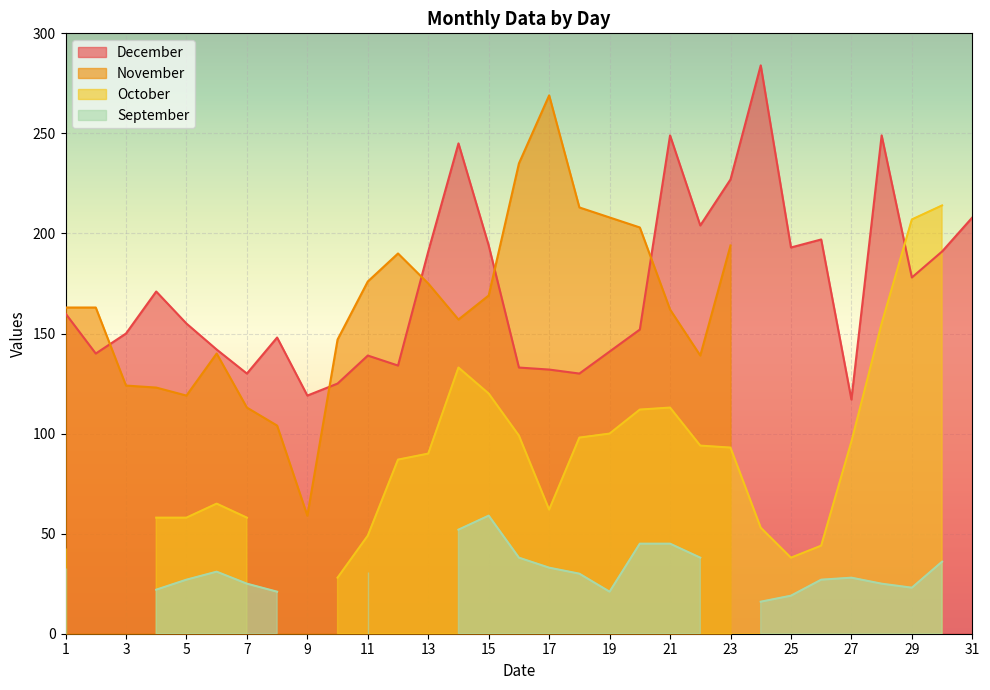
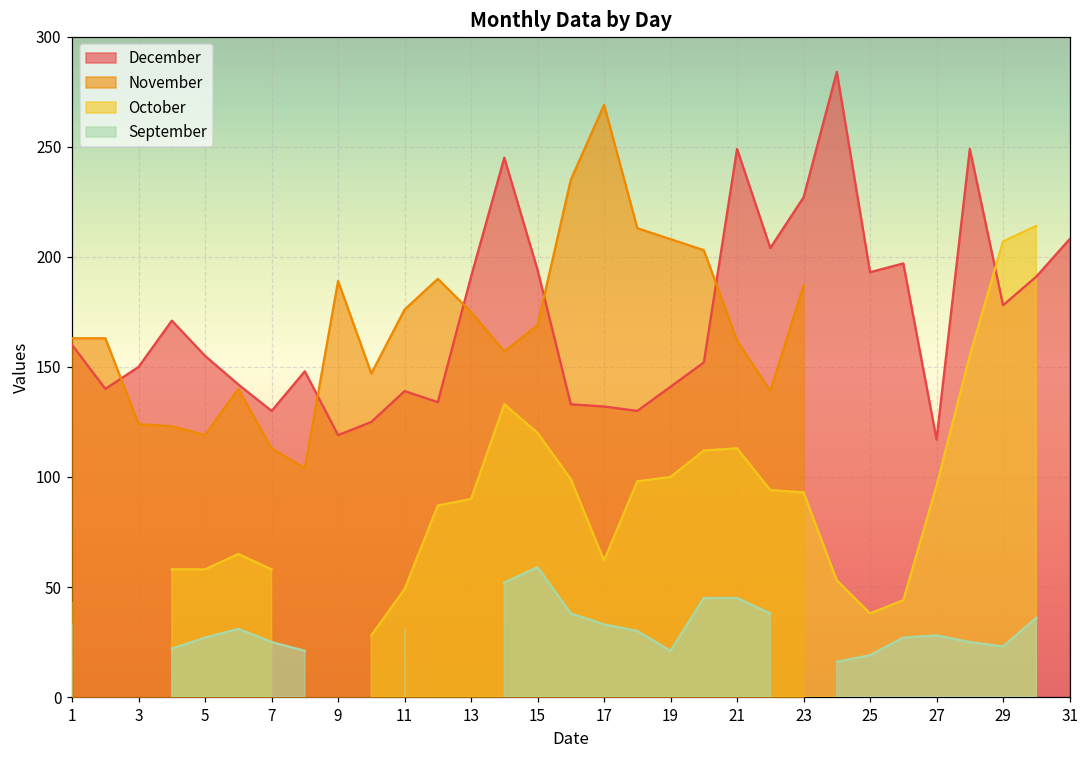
November, 9: 59 -> 189
November, 23: 194 -> 187
